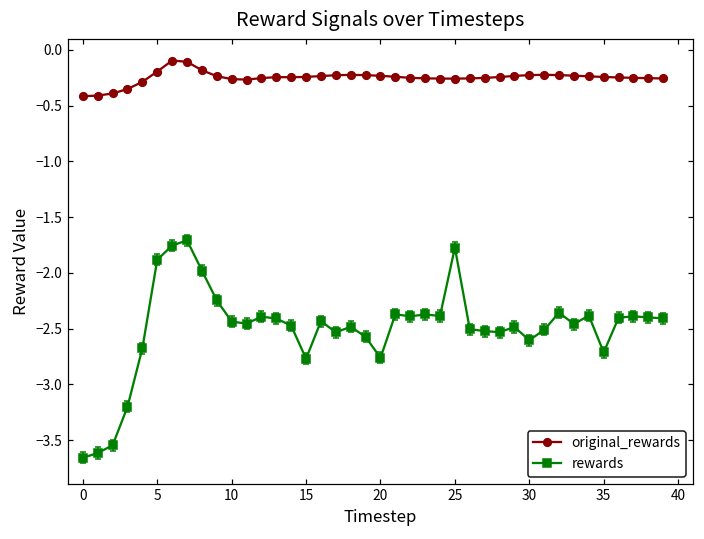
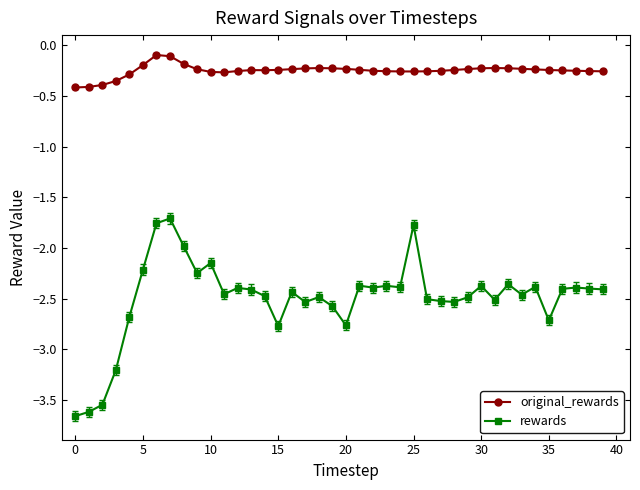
rewards, 5: -1.88 -> -2.21
rewards, 10: -2.44 -> -2.15
rewards, 30: -2.60 -> -2.37
